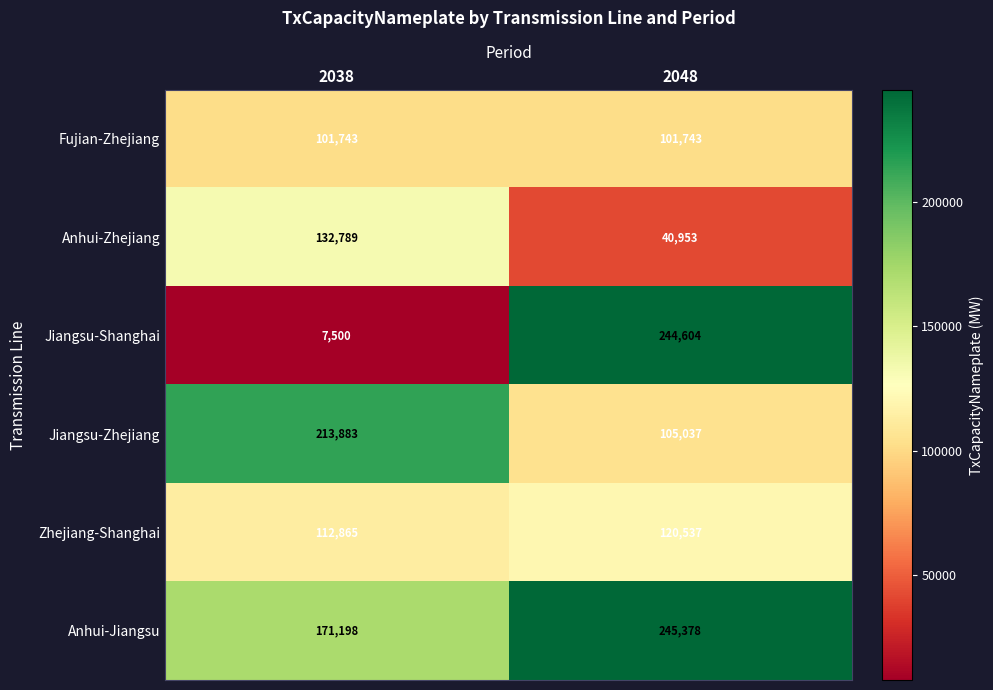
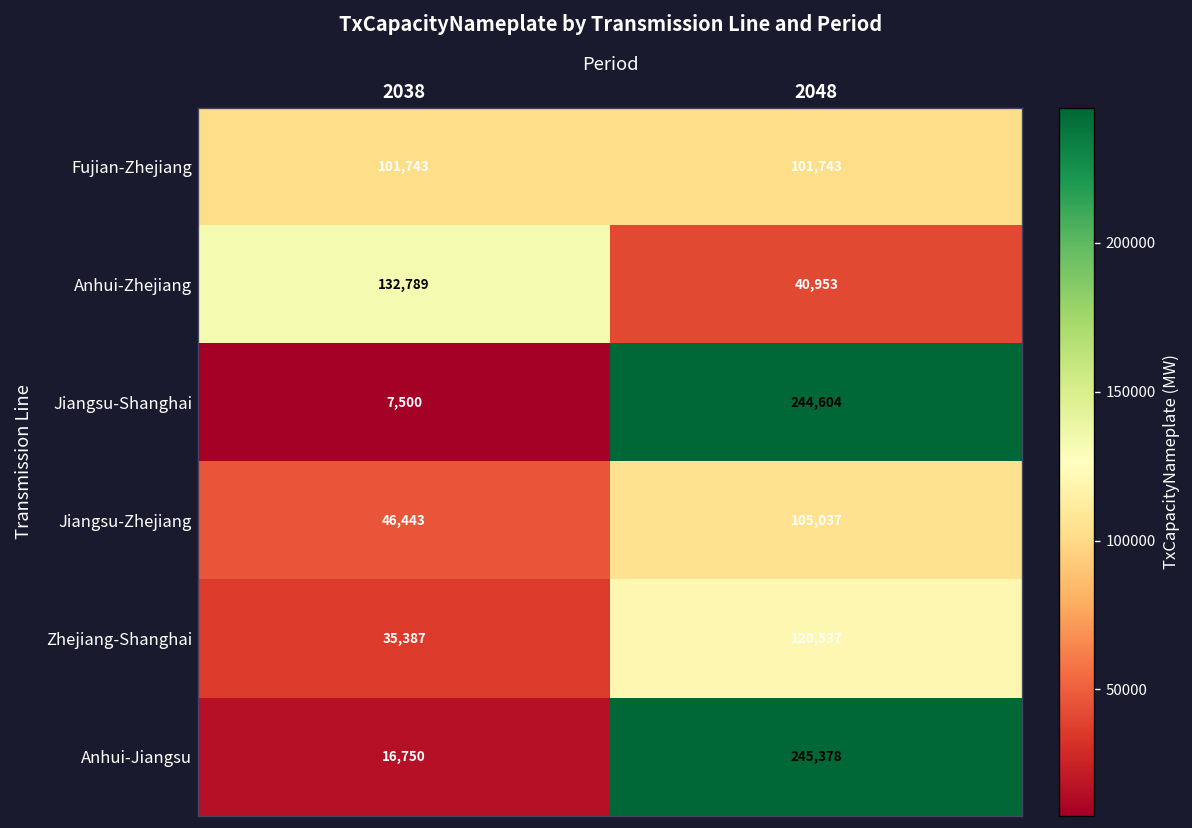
Jiangsu-Zhejiang, 2038: 213,883 -> 46,443
Zhejiang-Shanghai, 2038: 112,865 -> 35,387
Anhui-Jiangsu, 2038: 171,198 -> 16,750
